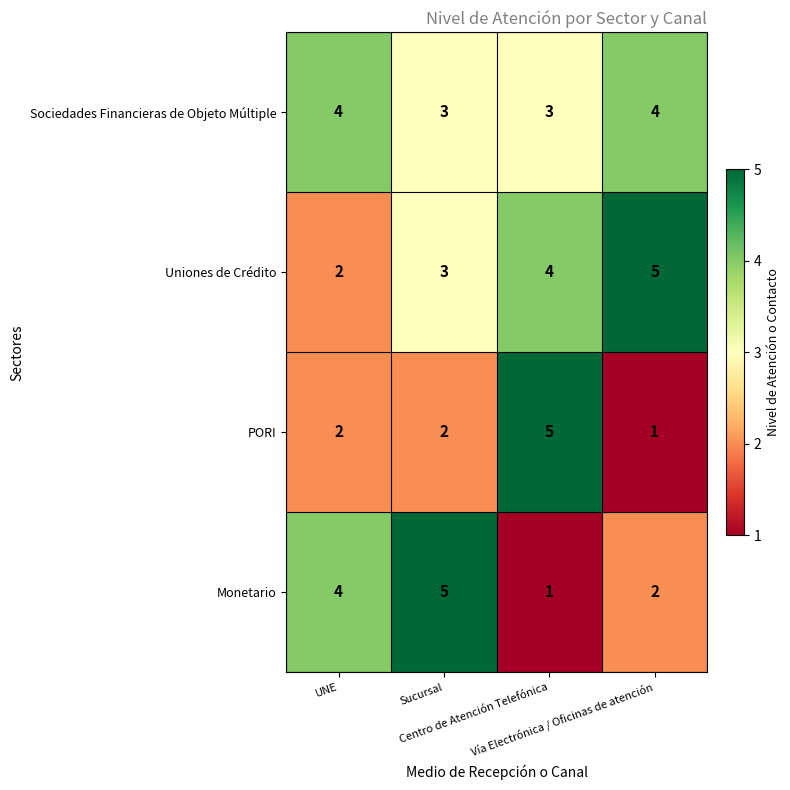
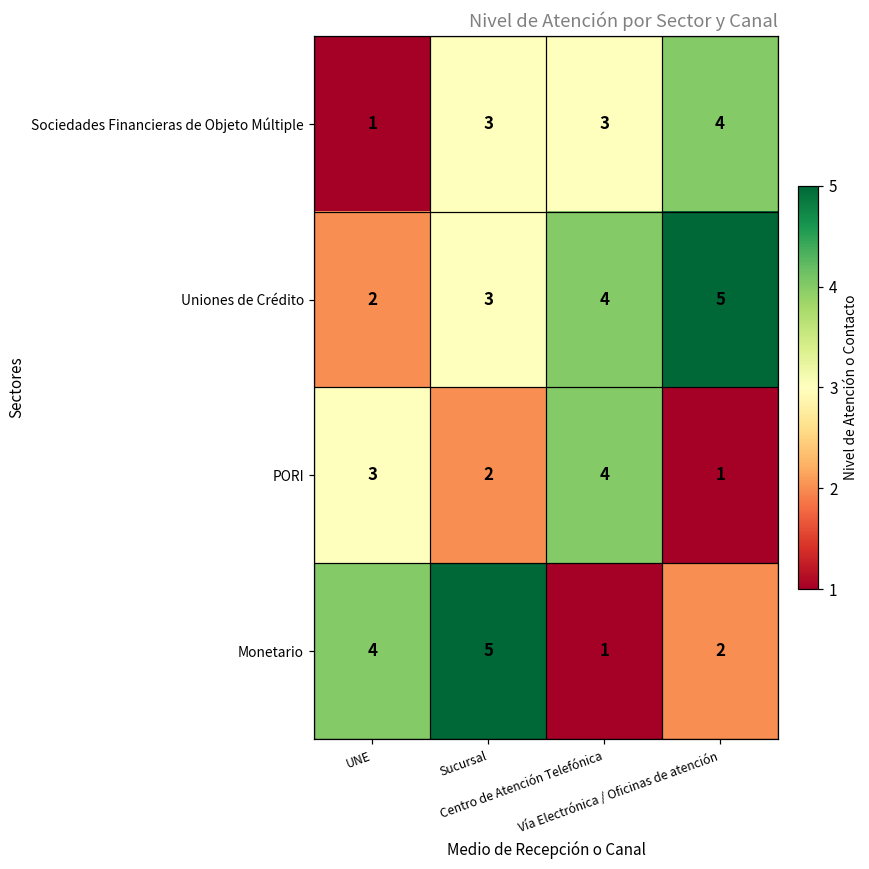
Sociedades Financieras de Objeto Múltiple, UNE: 4 -> 1
PORI, UNE: 2 -> 3
PORI, Centro de Atención Telefónica: 5 -> 4
